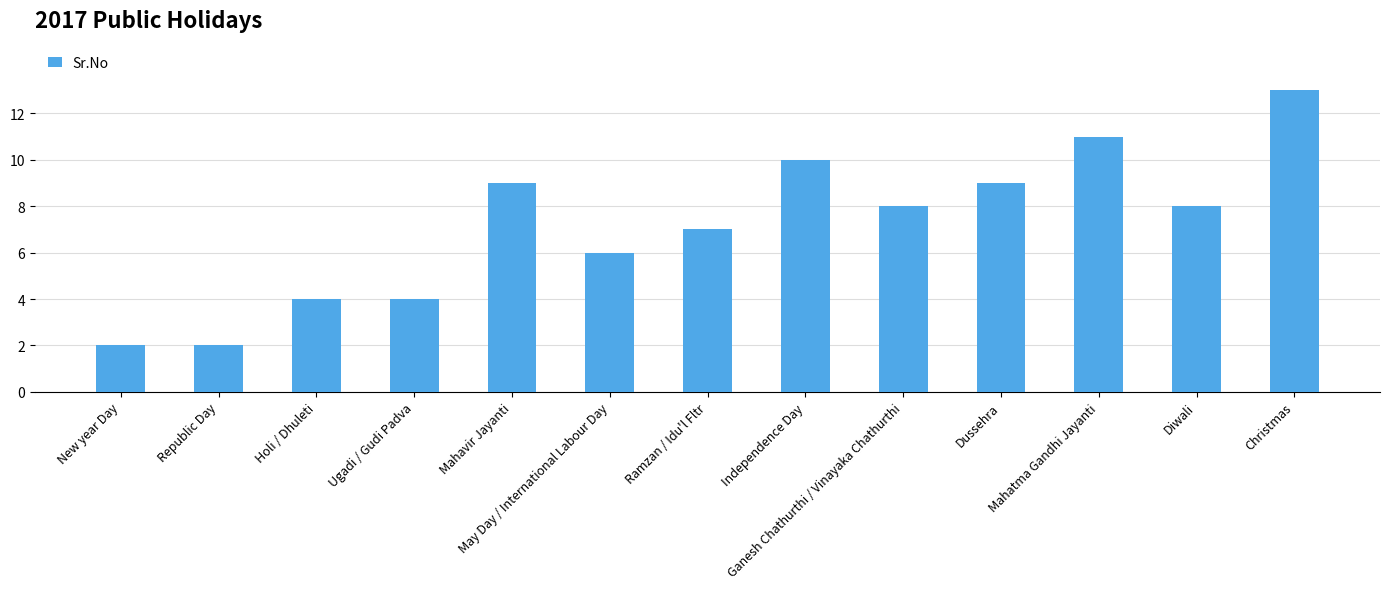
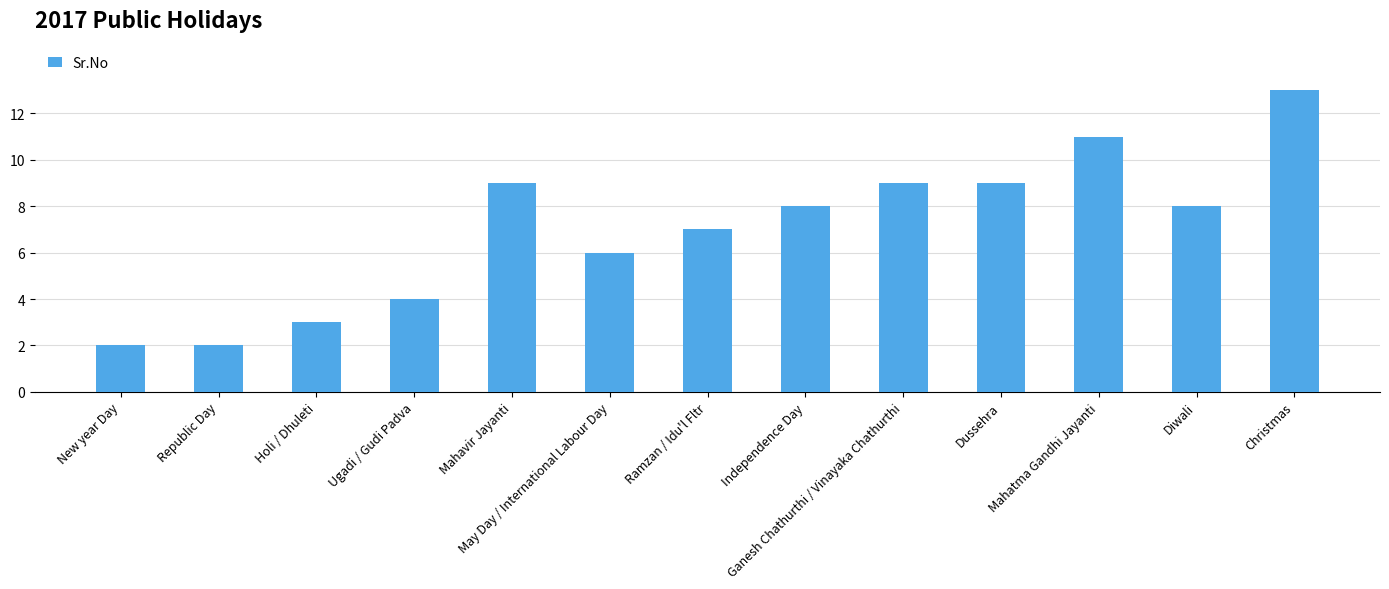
Holi / Dhuleti: 4 -> 3
Independence Day: 10 -> 8
Ganesh Chathurthi / Vinayaka Chathurthi: 8 -> 9
